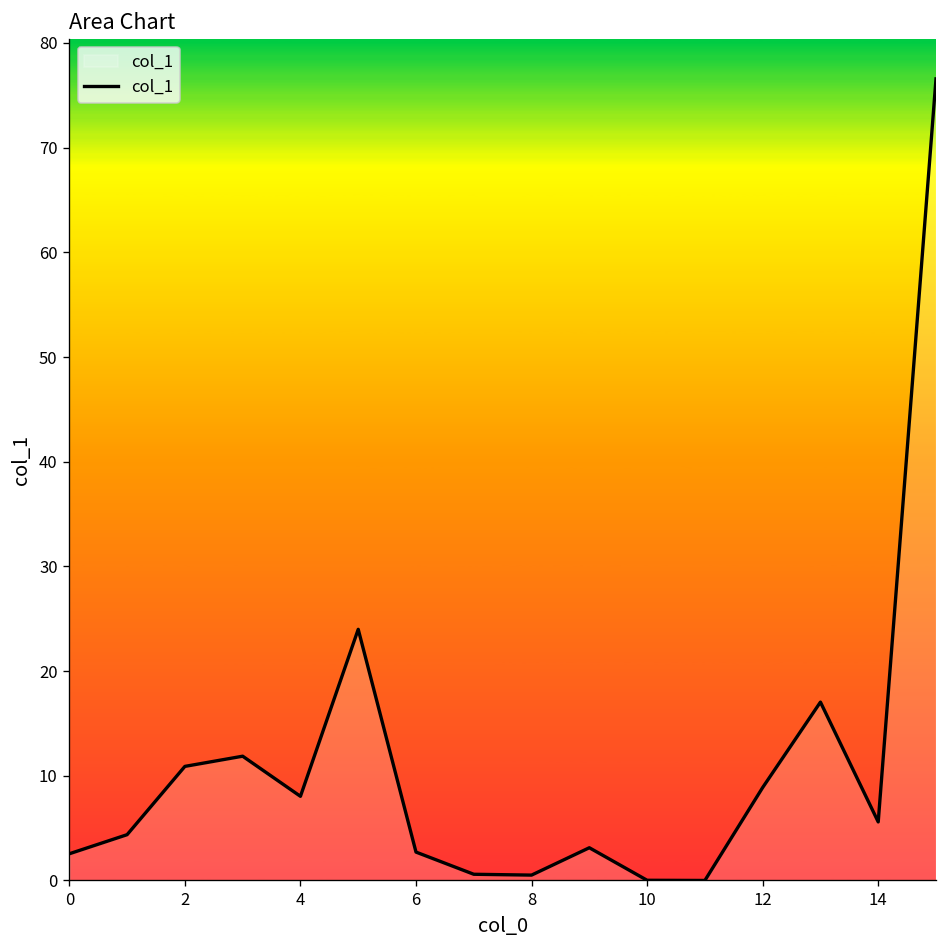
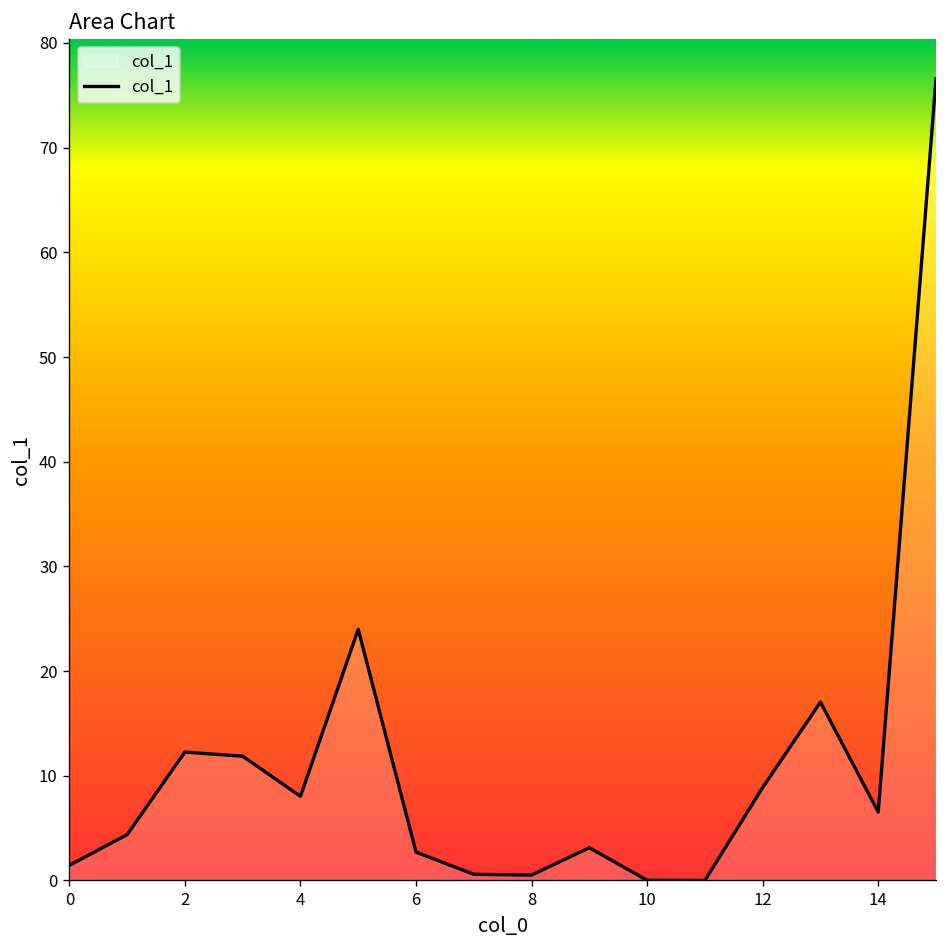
0: 3 -> 1
2: 11 -> 12
14: 6 -> 7
